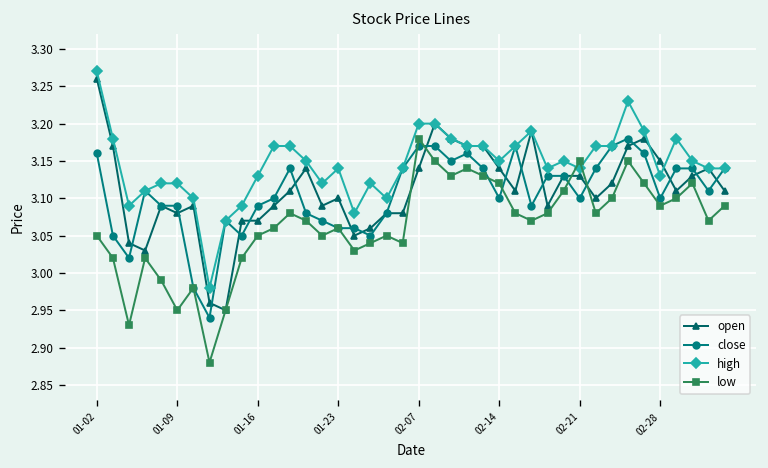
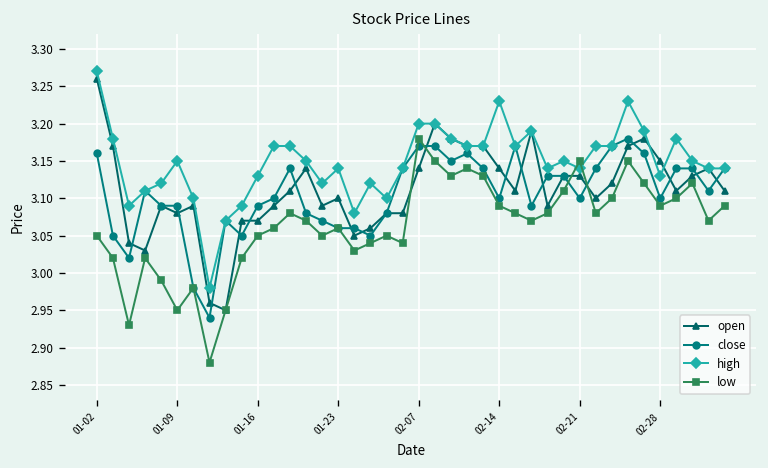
high, 01-09: 3.12 -> 3.15
high, 02-14: 3.15 -> 3.23
low, 02-14: 3.12 -> 3.09
